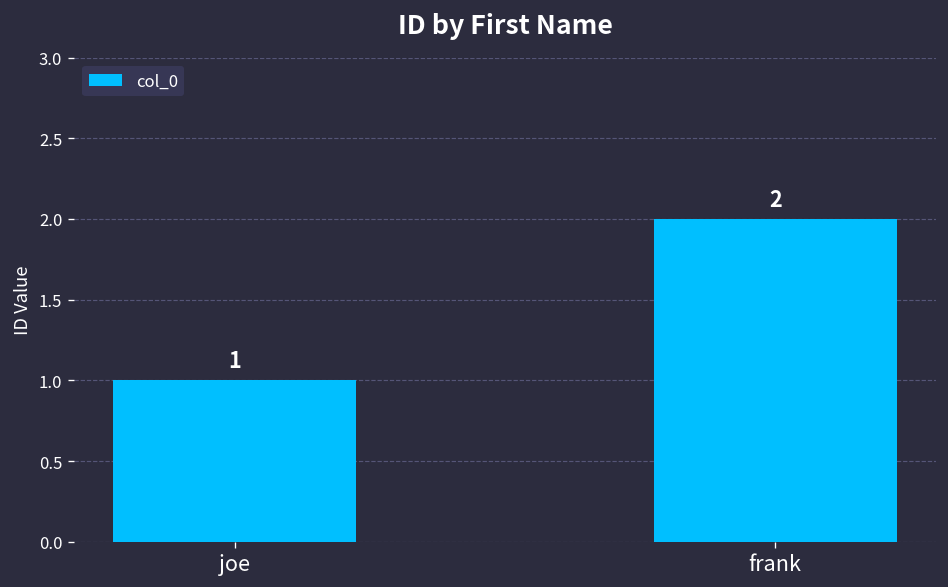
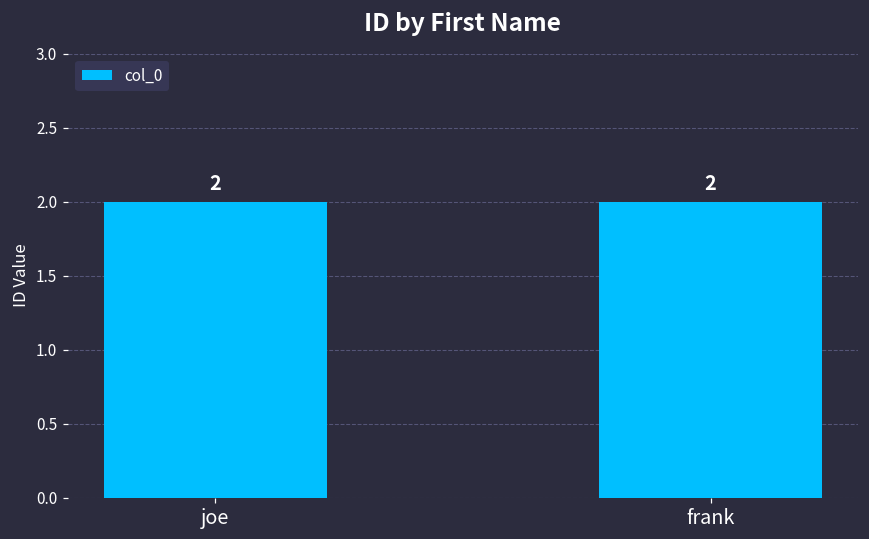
joe: 1 -> 2
